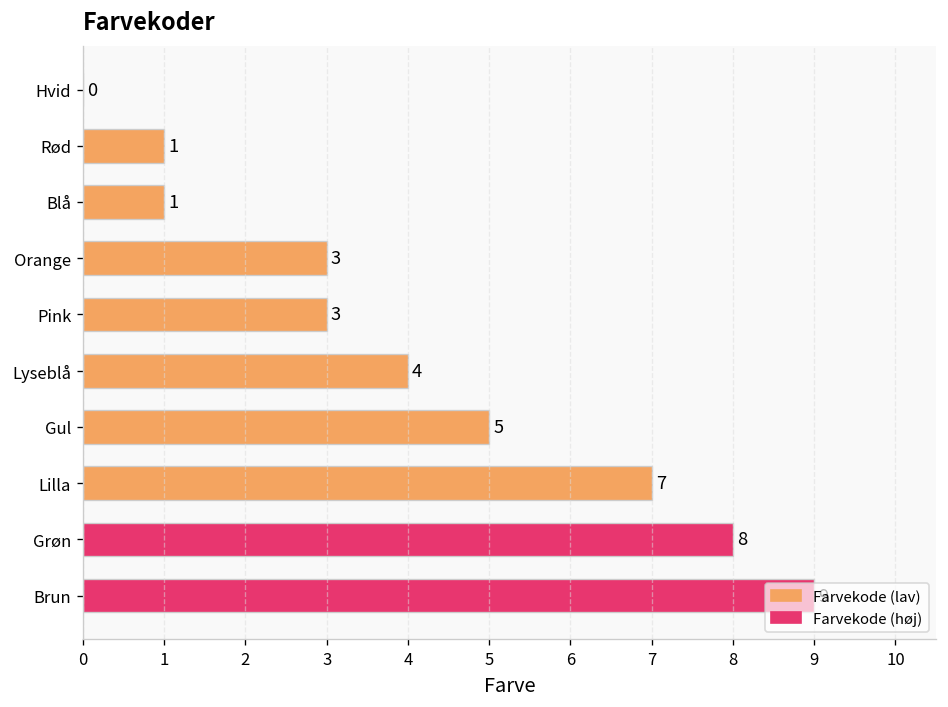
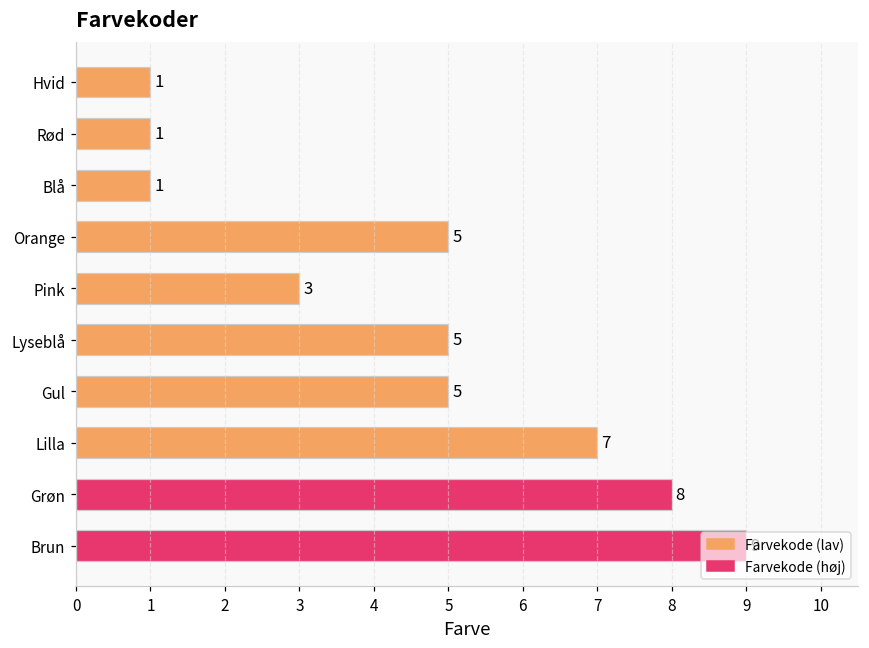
Hvid: 0 -> 1
Orange: 3 -> 5
Lyseblå: 4 -> 5
